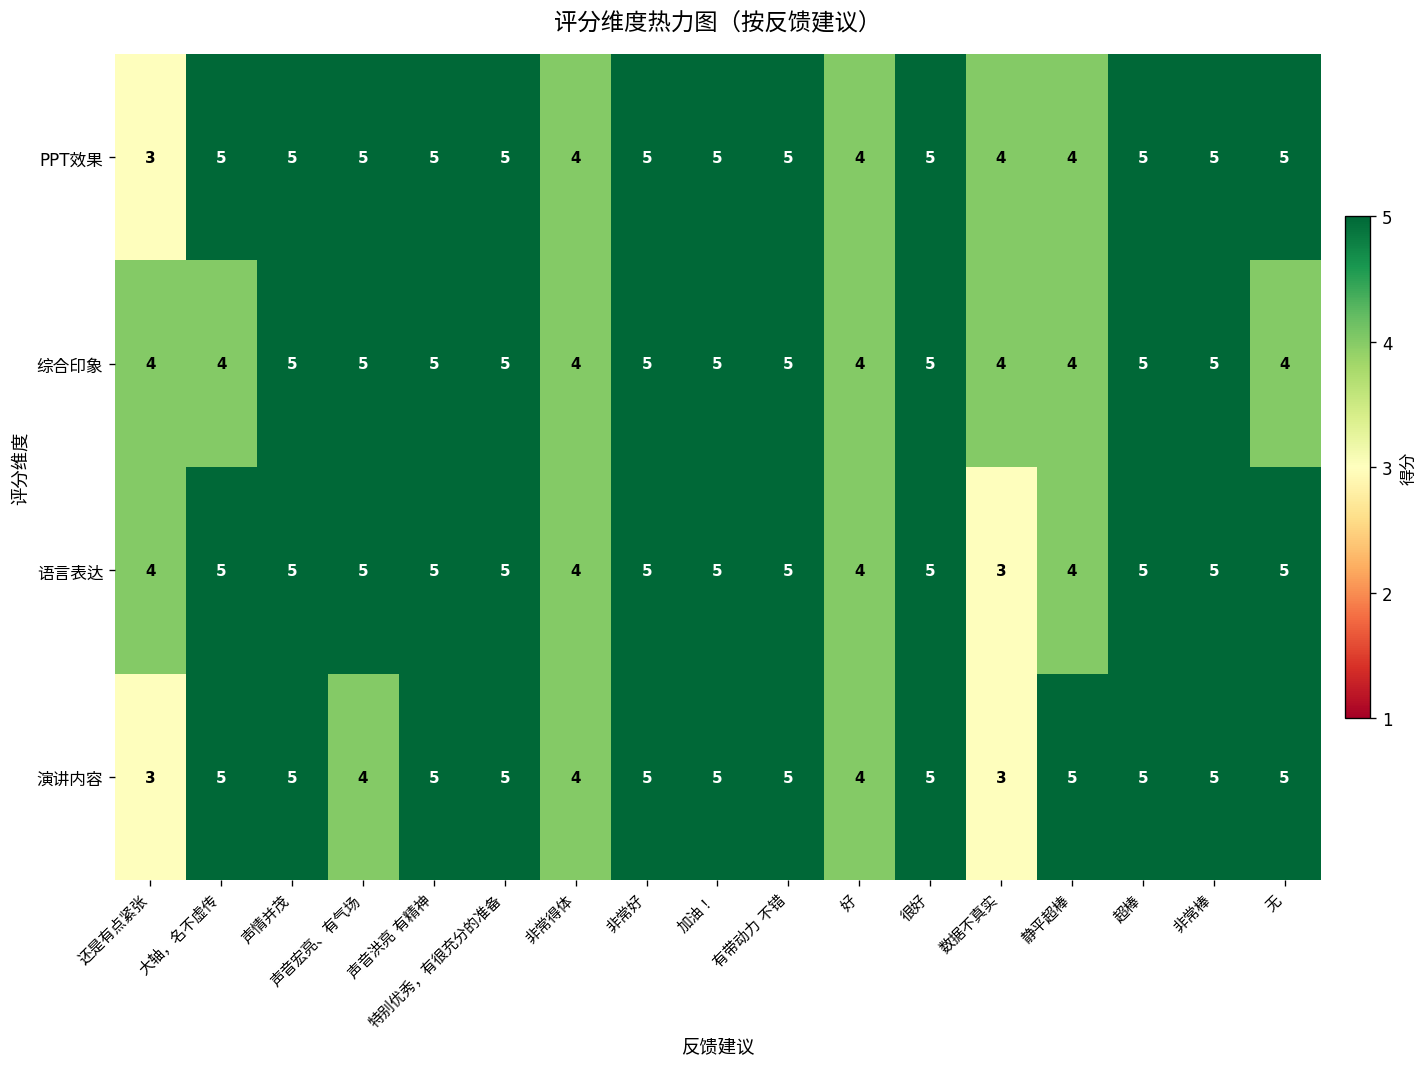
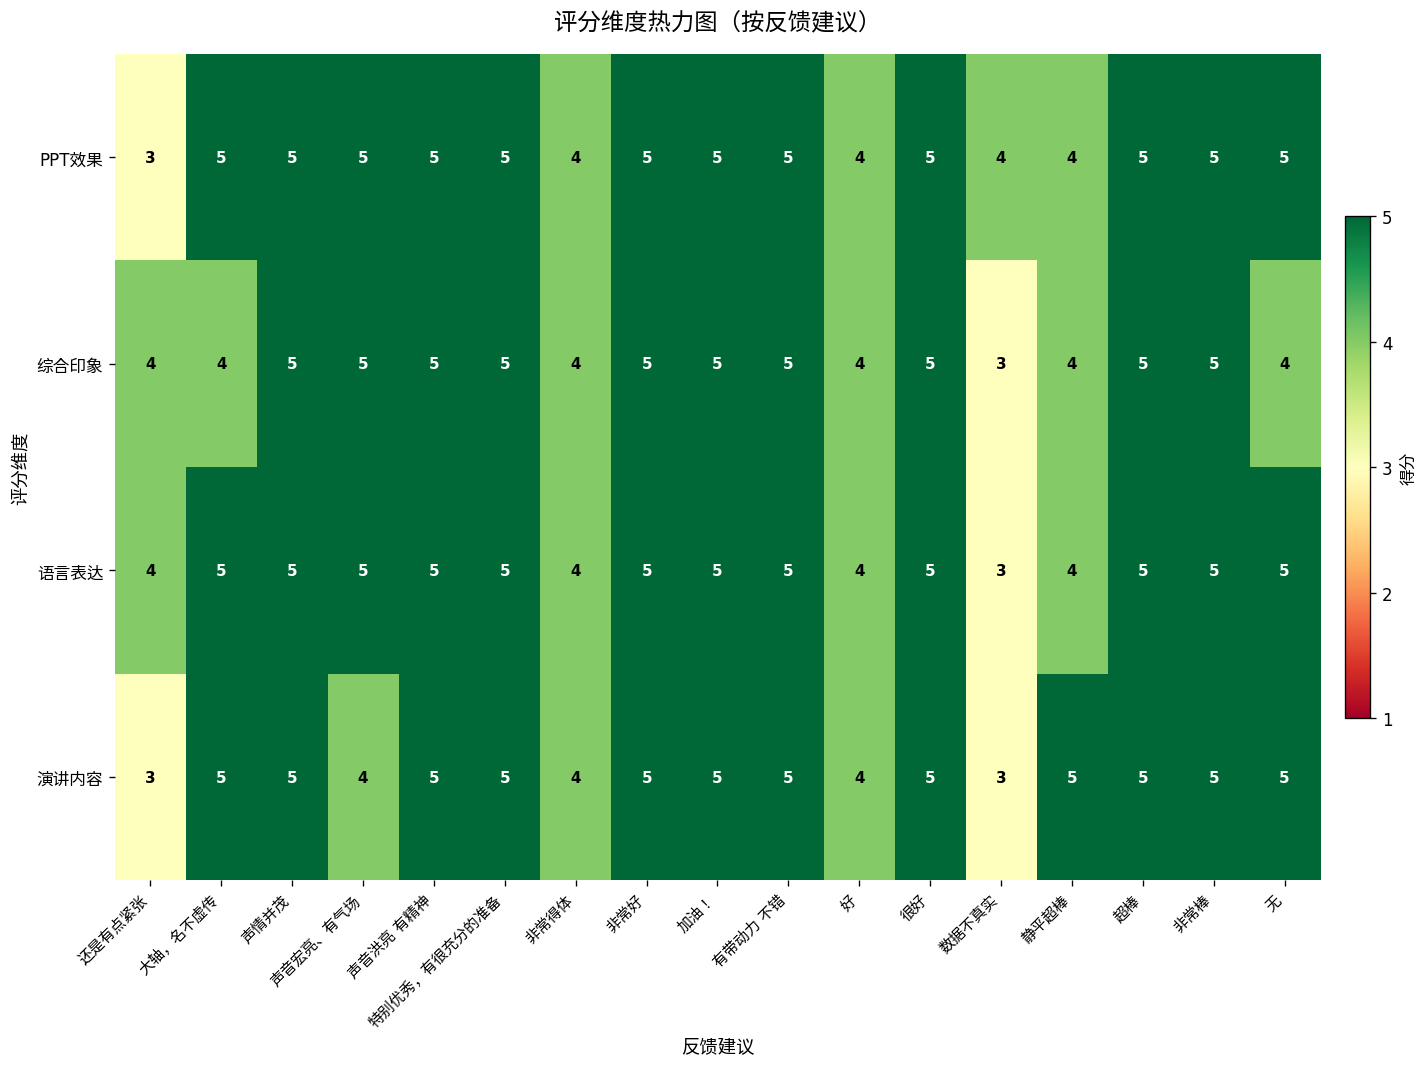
综合印象, 数据不真实: 4 -> 3
